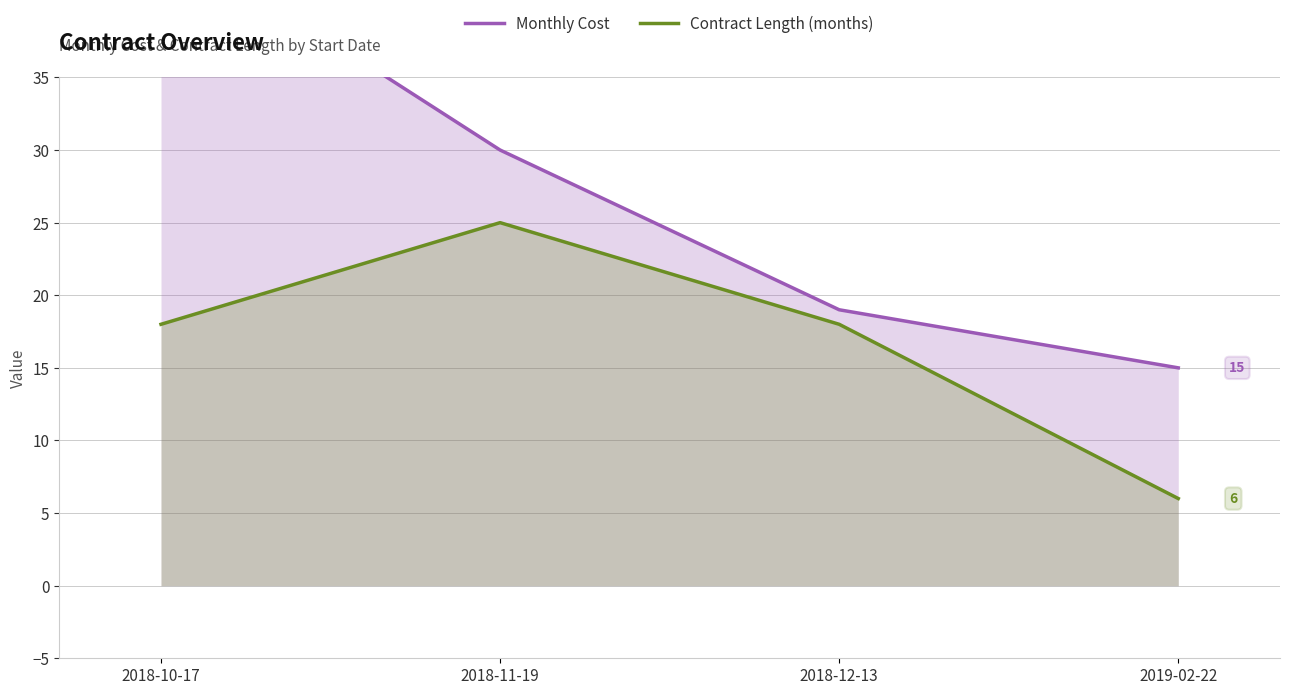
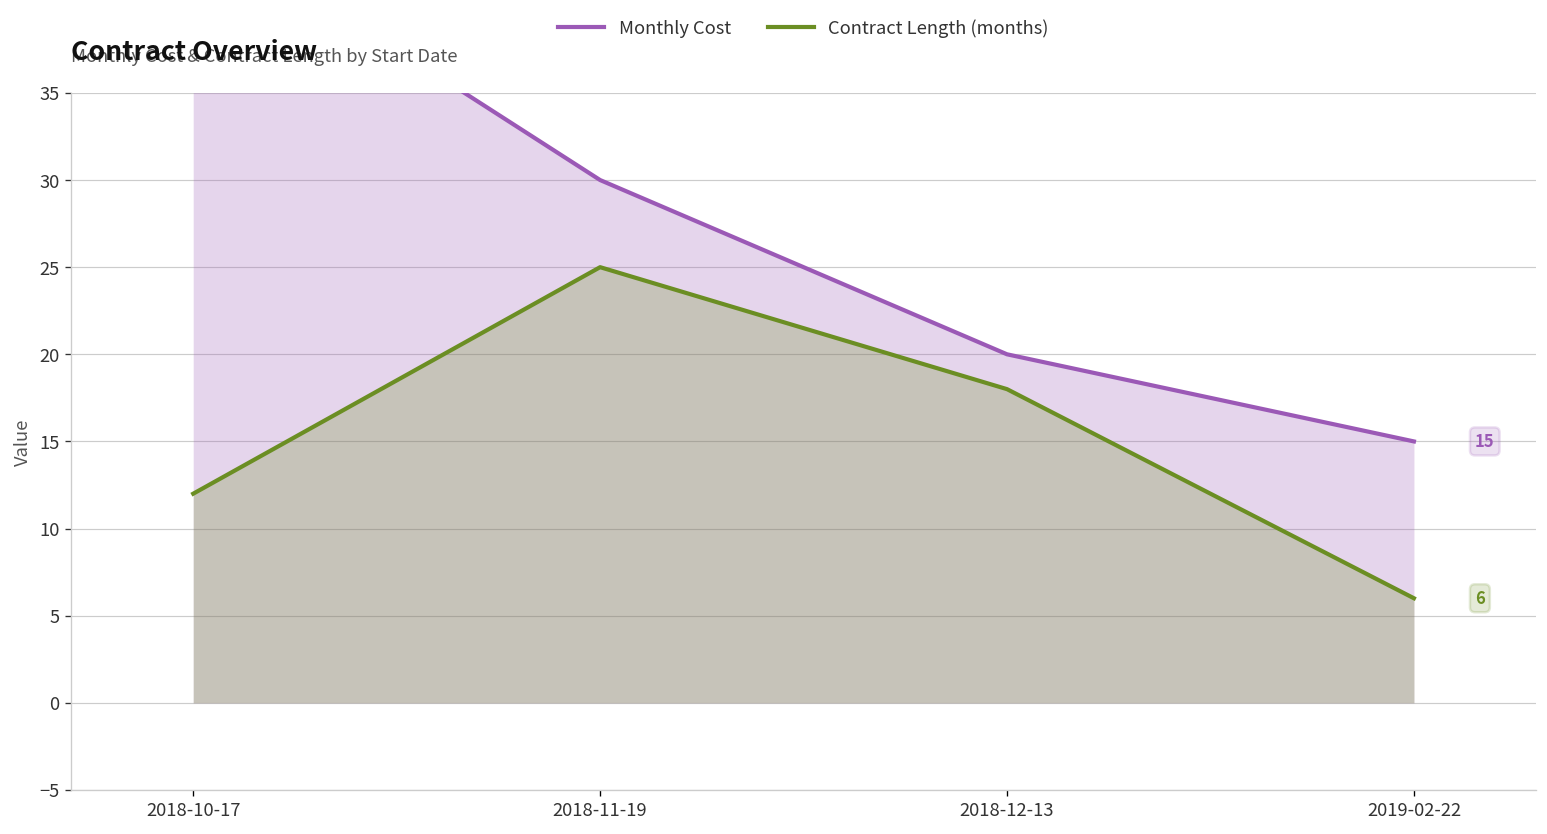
Contract Length (months), 2018-10-17: 18 -> 12
Monthly Cost, 2018-12-13: 19 -> 20
